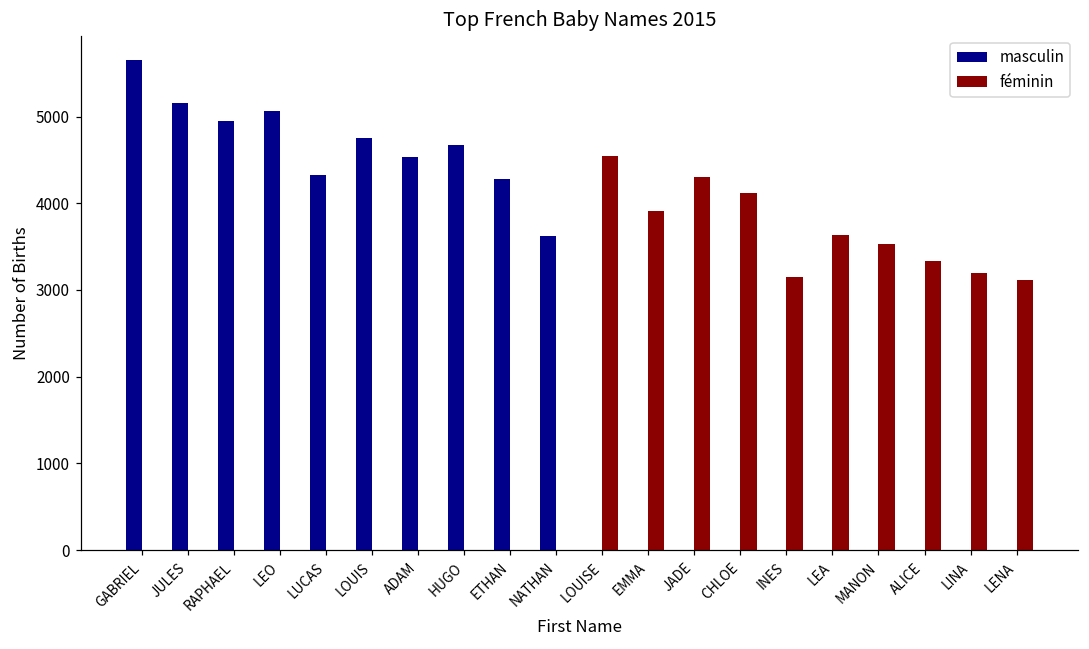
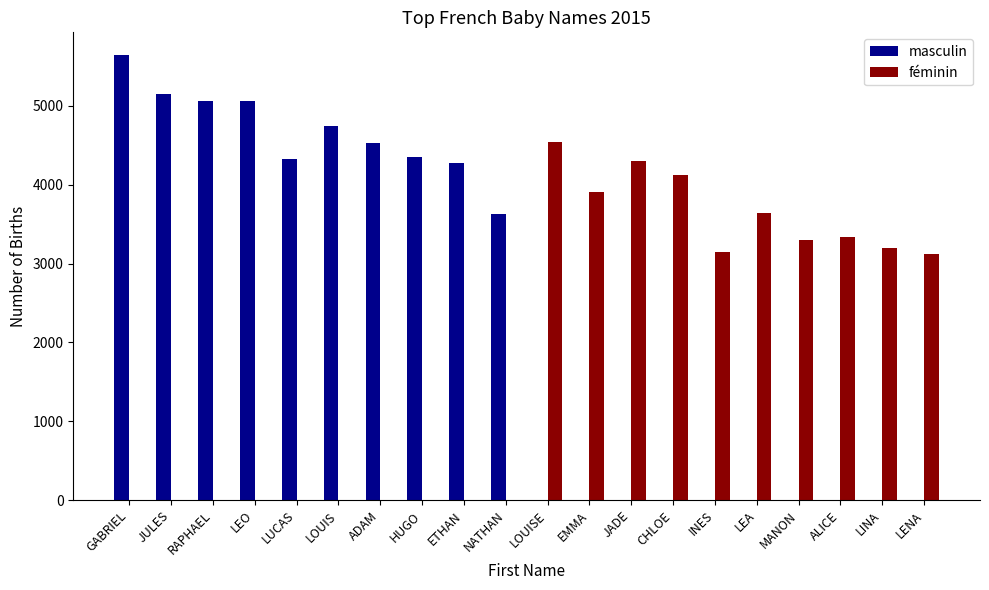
masculin, RAPHAEL: 5000 -> 5100
masculin, HUGO: 4700 -> 4400
féminin, MANON: 3500 -> 3300
